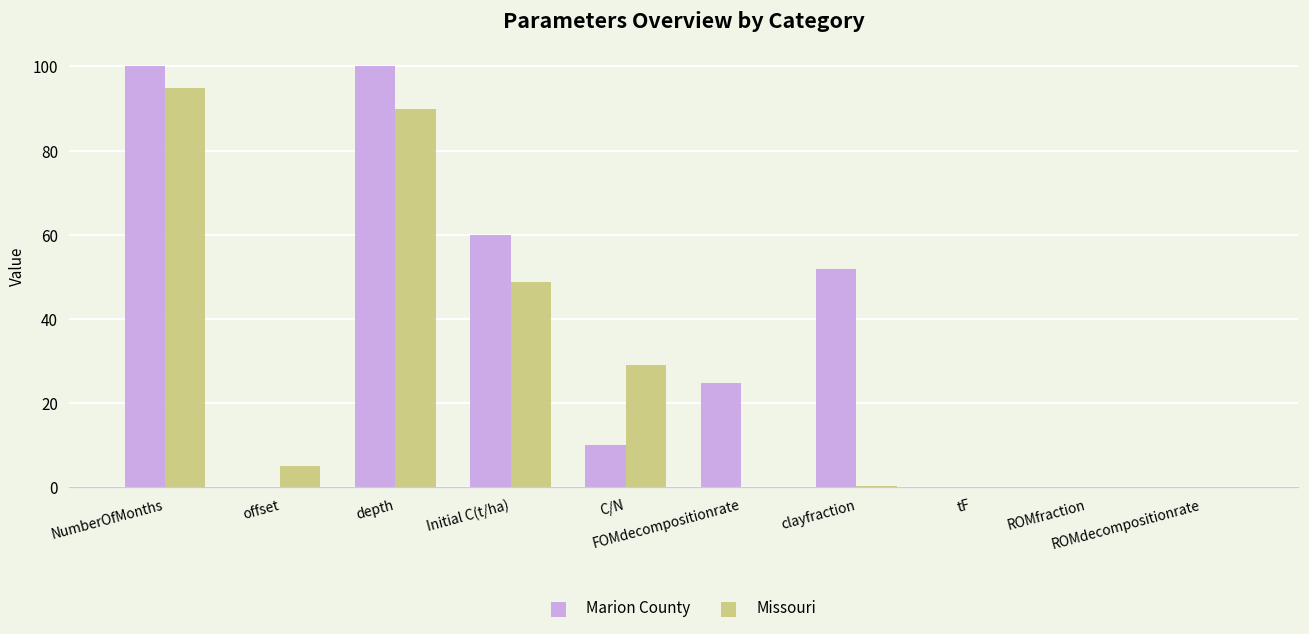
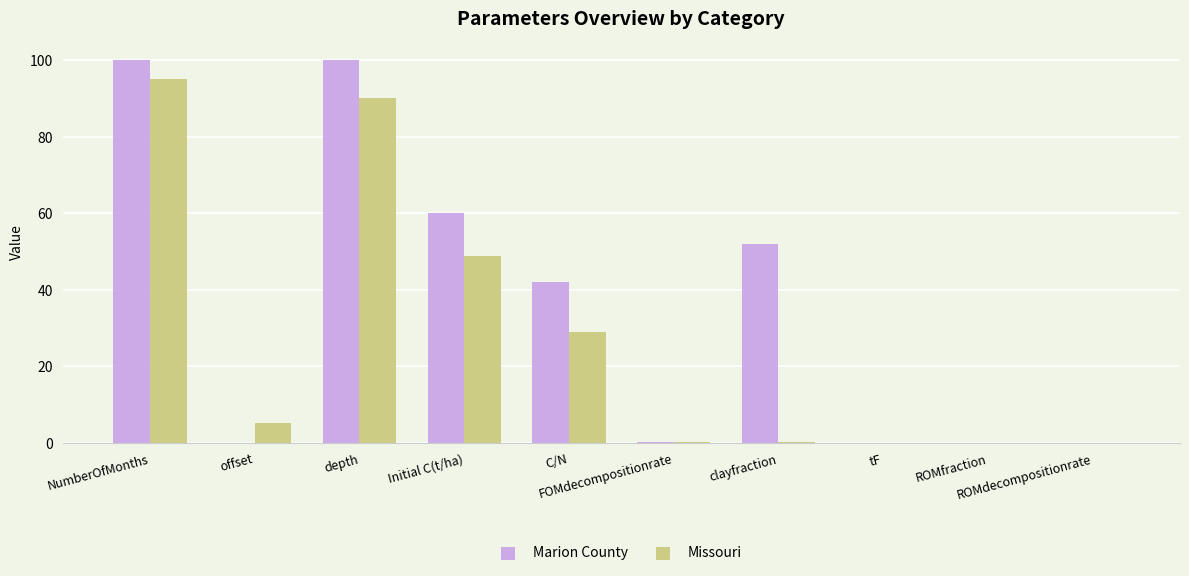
Marion County, C/N: 10 -> 42
Marion County, FOMdecompositionrate: 25 -> 0
